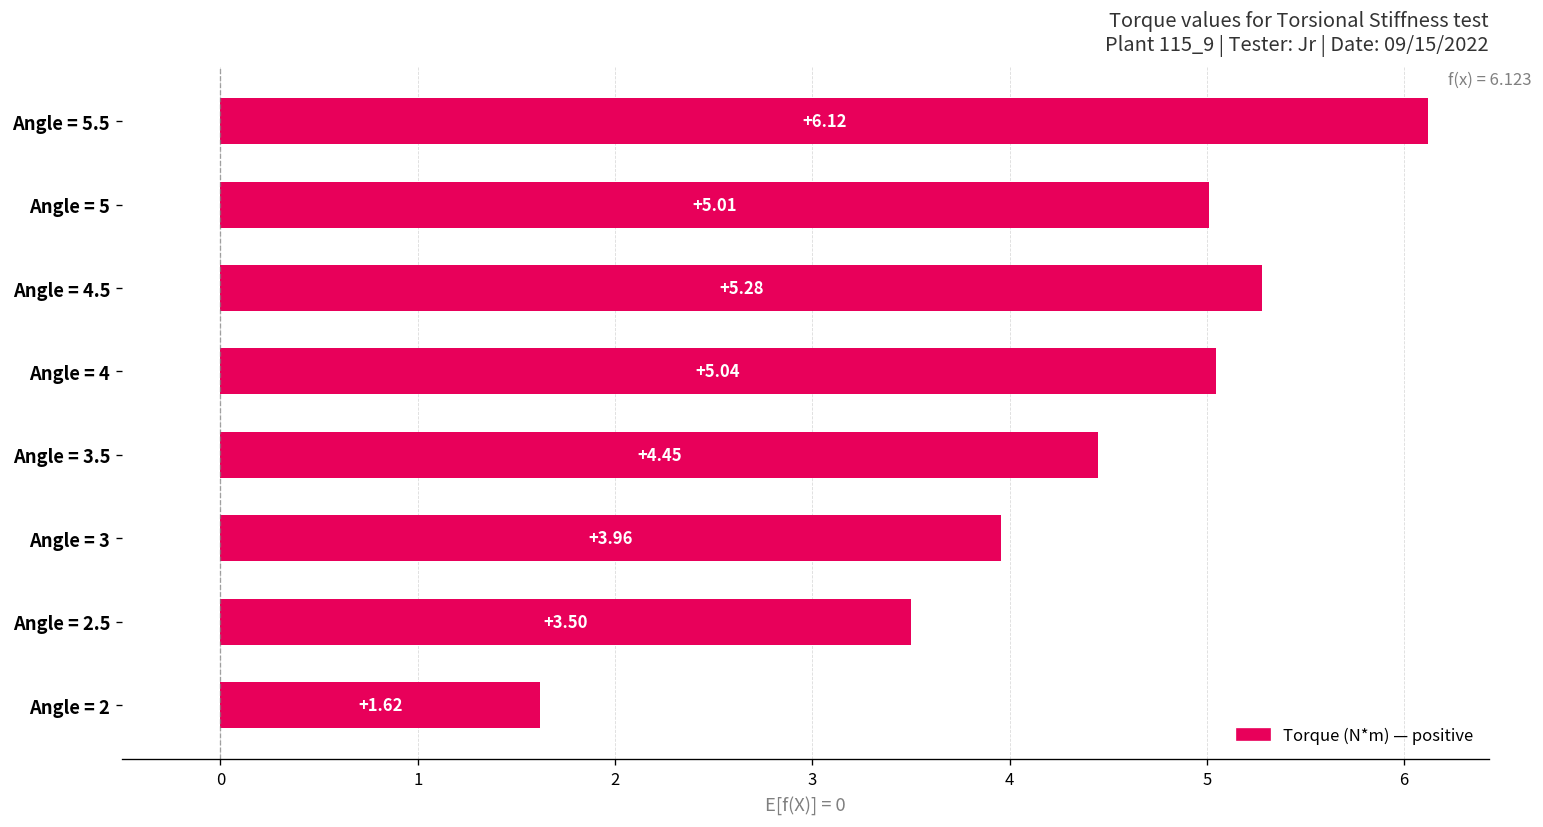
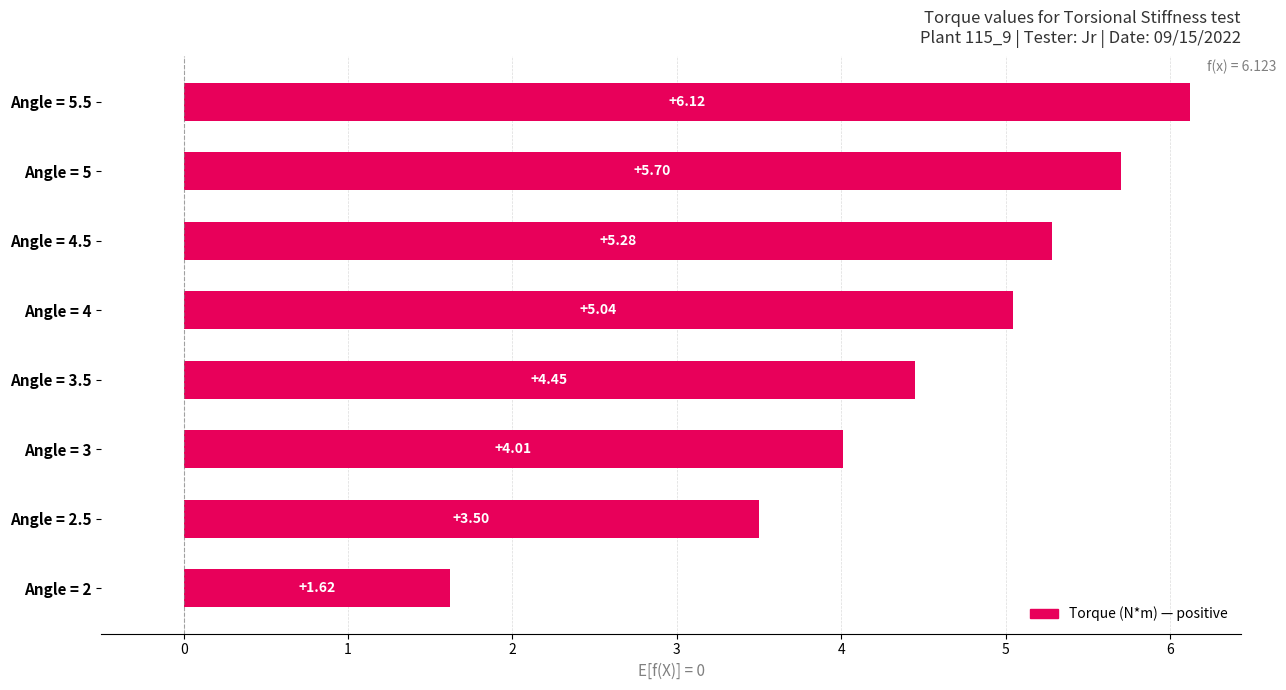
Angle = 5: +5.01 -> +5.70
Angle = 3: +3.96 -> +4.01
